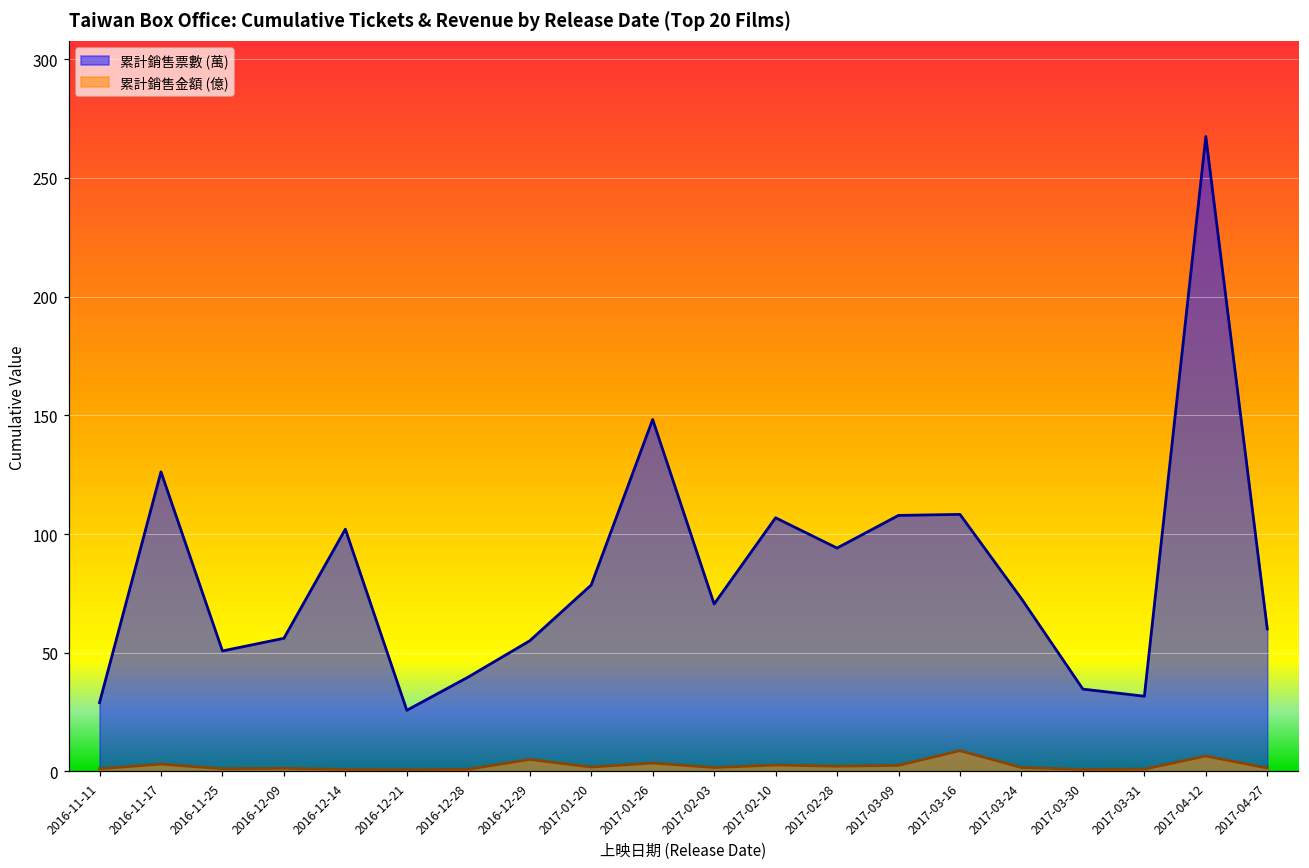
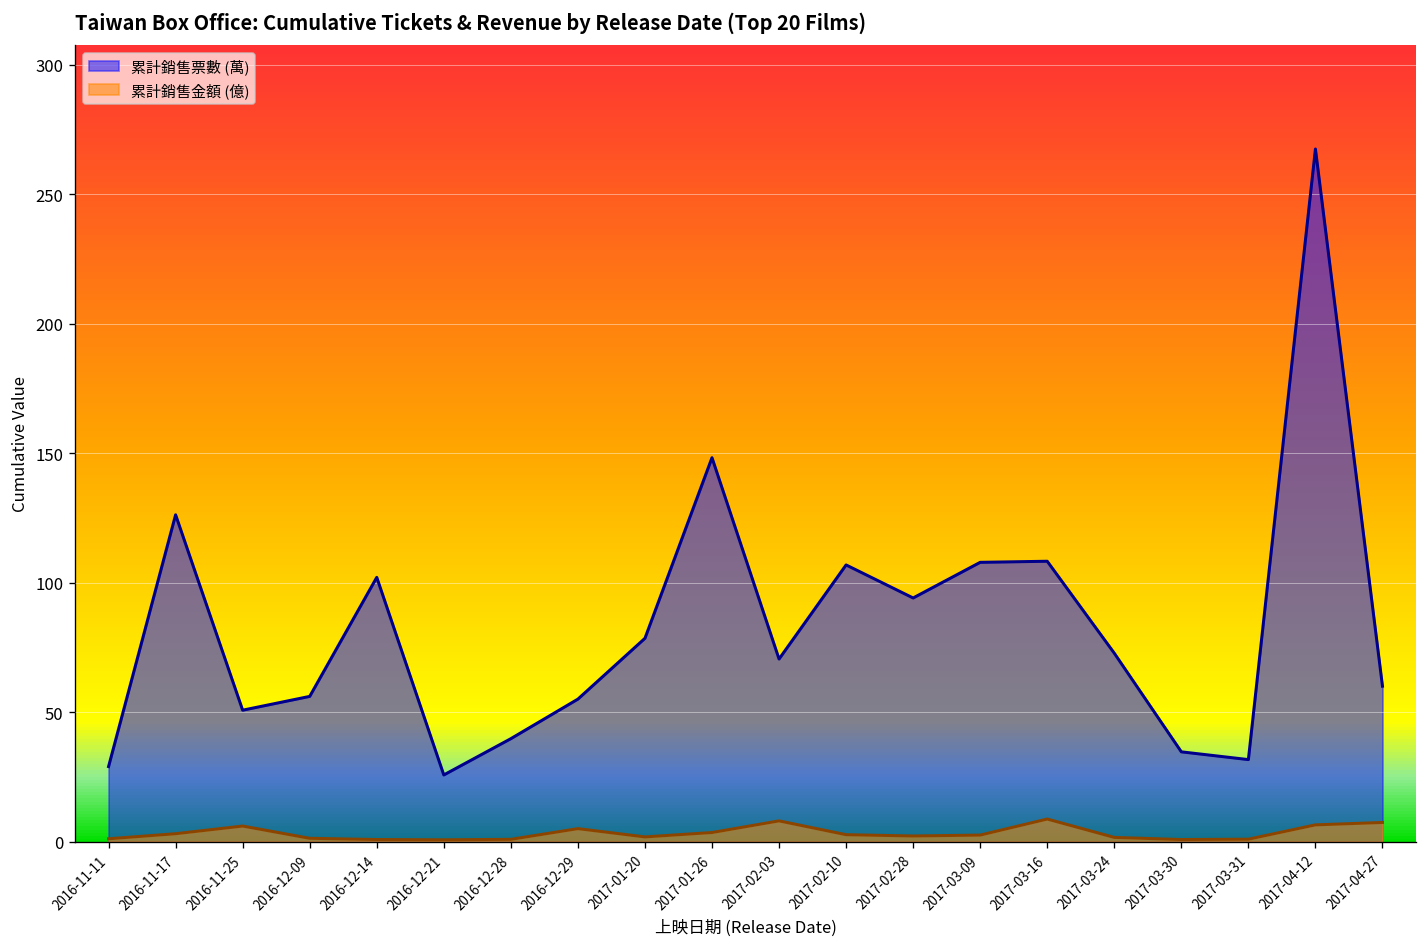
累計銷售金額 (億), 2016-11-25: 1 -> 6
累計銷售金額 (億), 2017-02-03: 2 -> 8
累計銷售金額 (億), 2017-04-27: 1 -> 7
